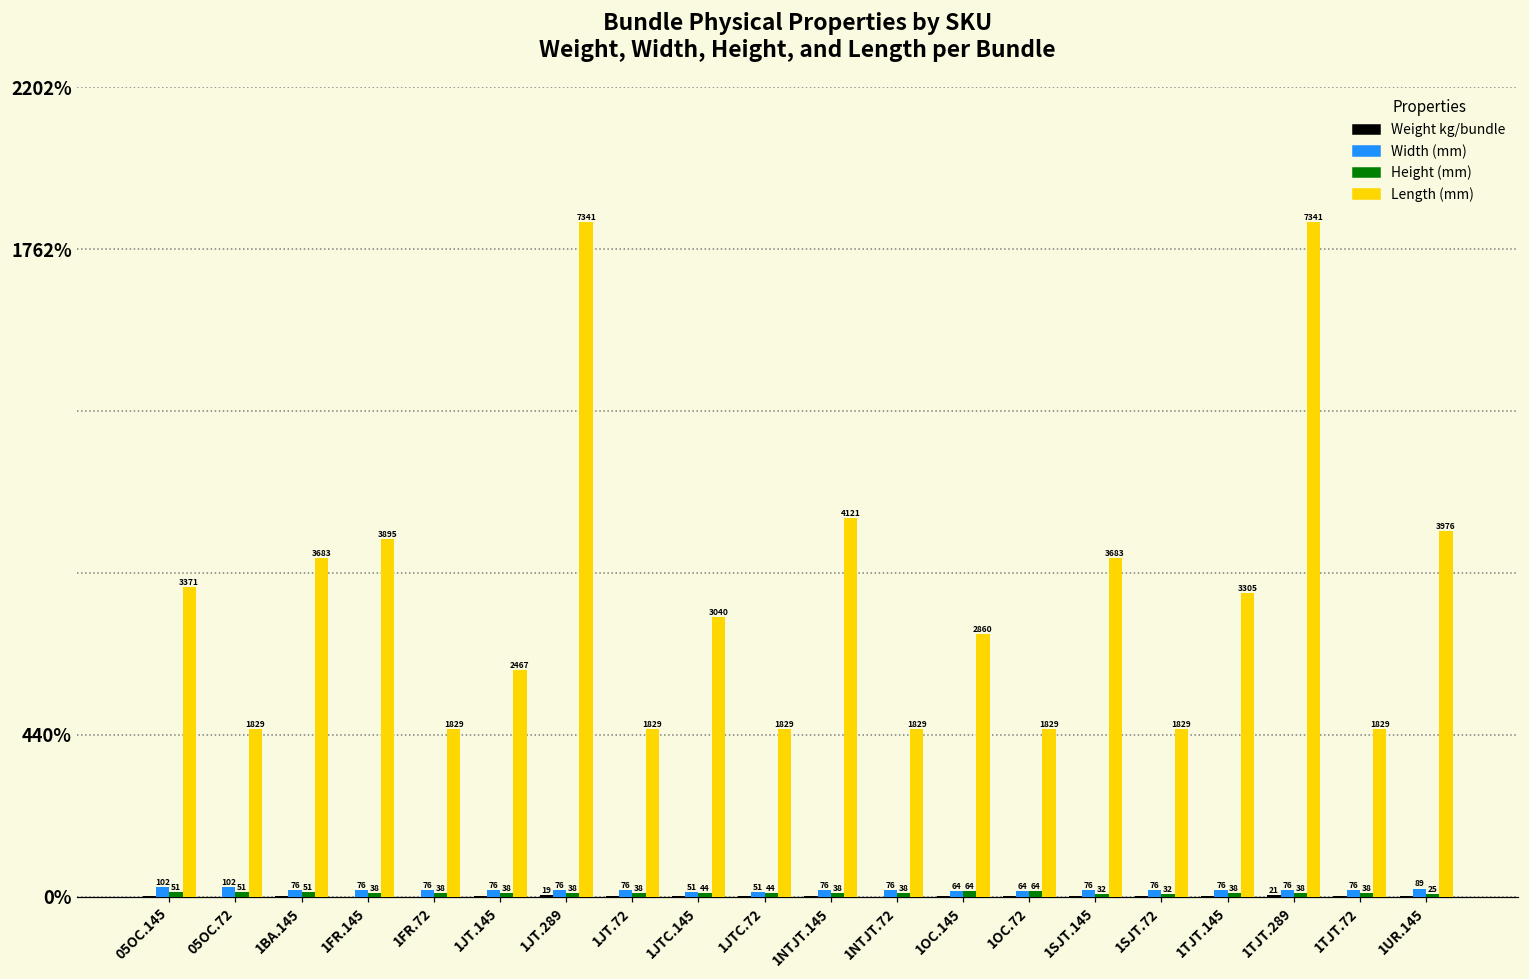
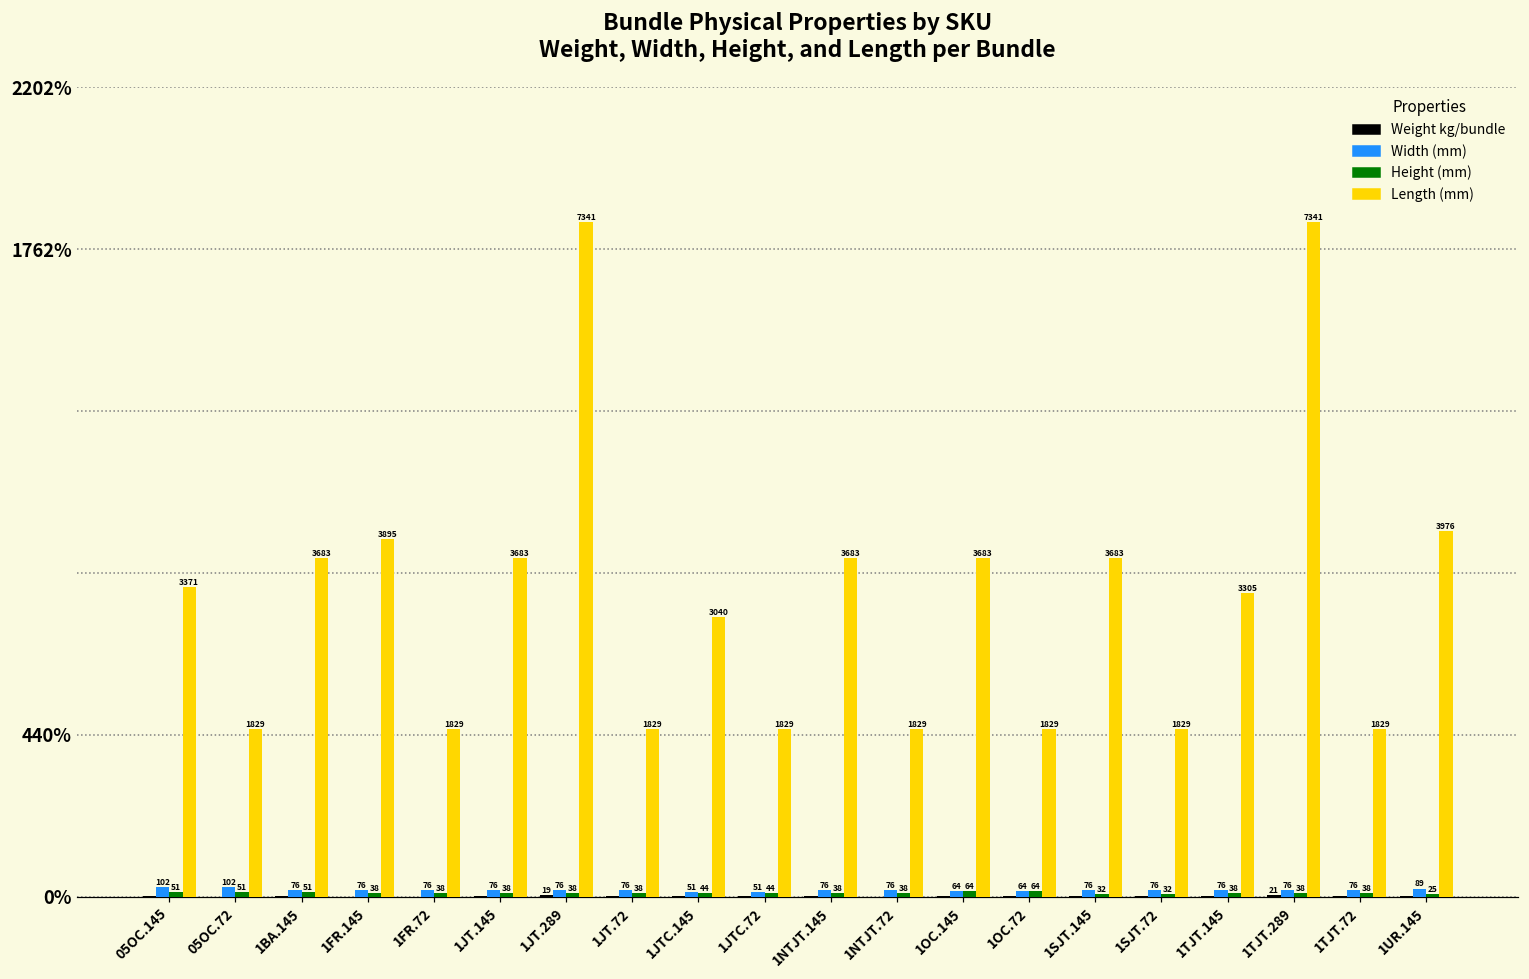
Length (mm), 1JT.145: 2467 -> 3683
Length (mm), 1NTJT.145: 4121 -> 3683
Length (mm), 1OC.145: 2860 -> 3683
